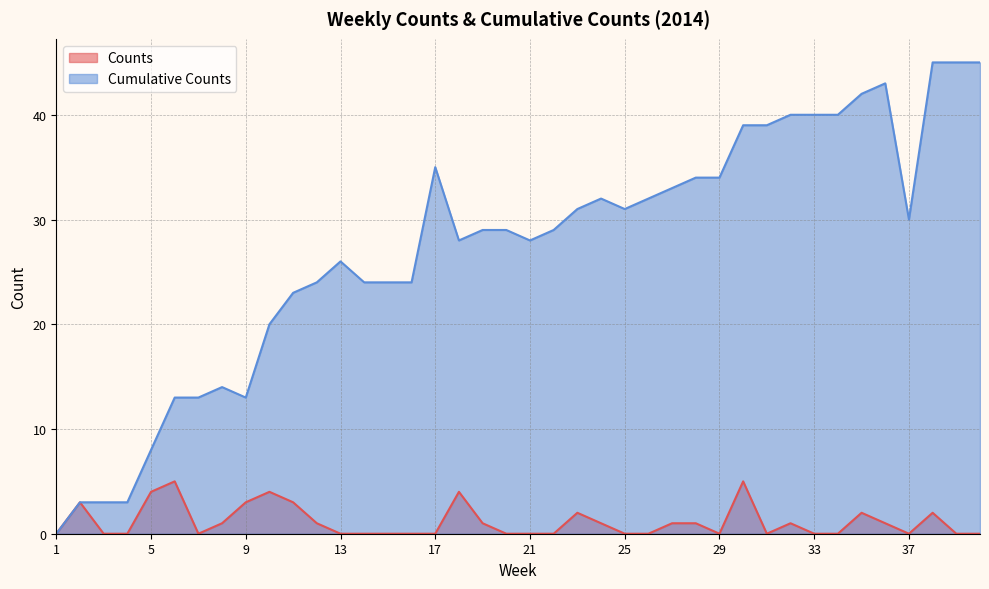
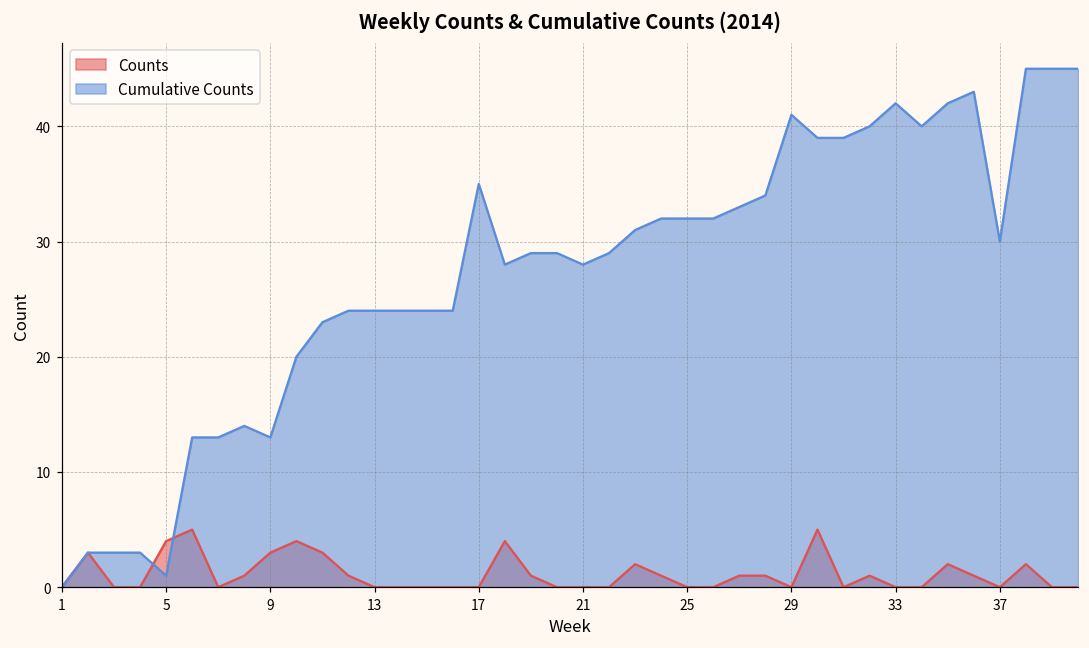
Cumulative Counts, 5: 8 -> 1
Cumulative Counts, 13: 26 -> 24
Cumulative Counts, 25: 31 -> 32
Cumulative Counts, 29: 34 -> 41
Cumulative Counts, 33: 40 -> 42
